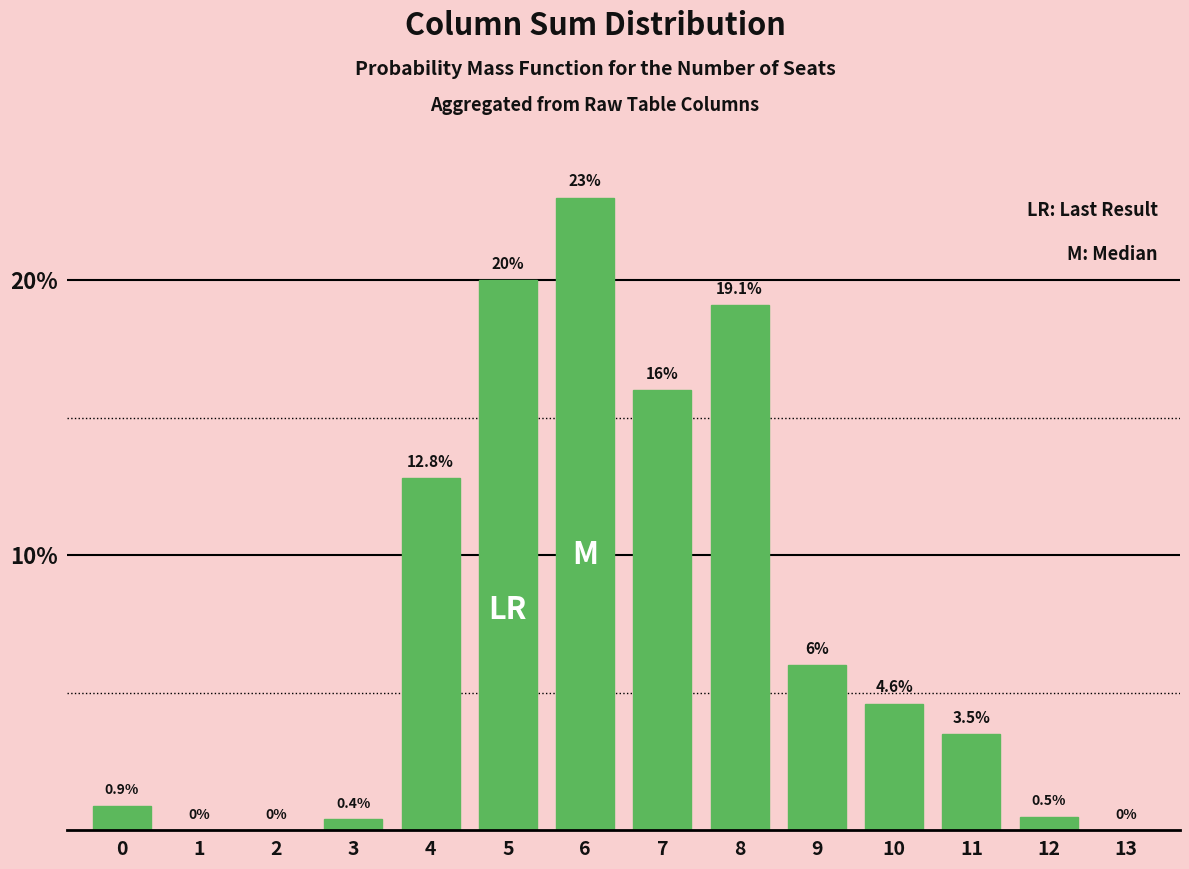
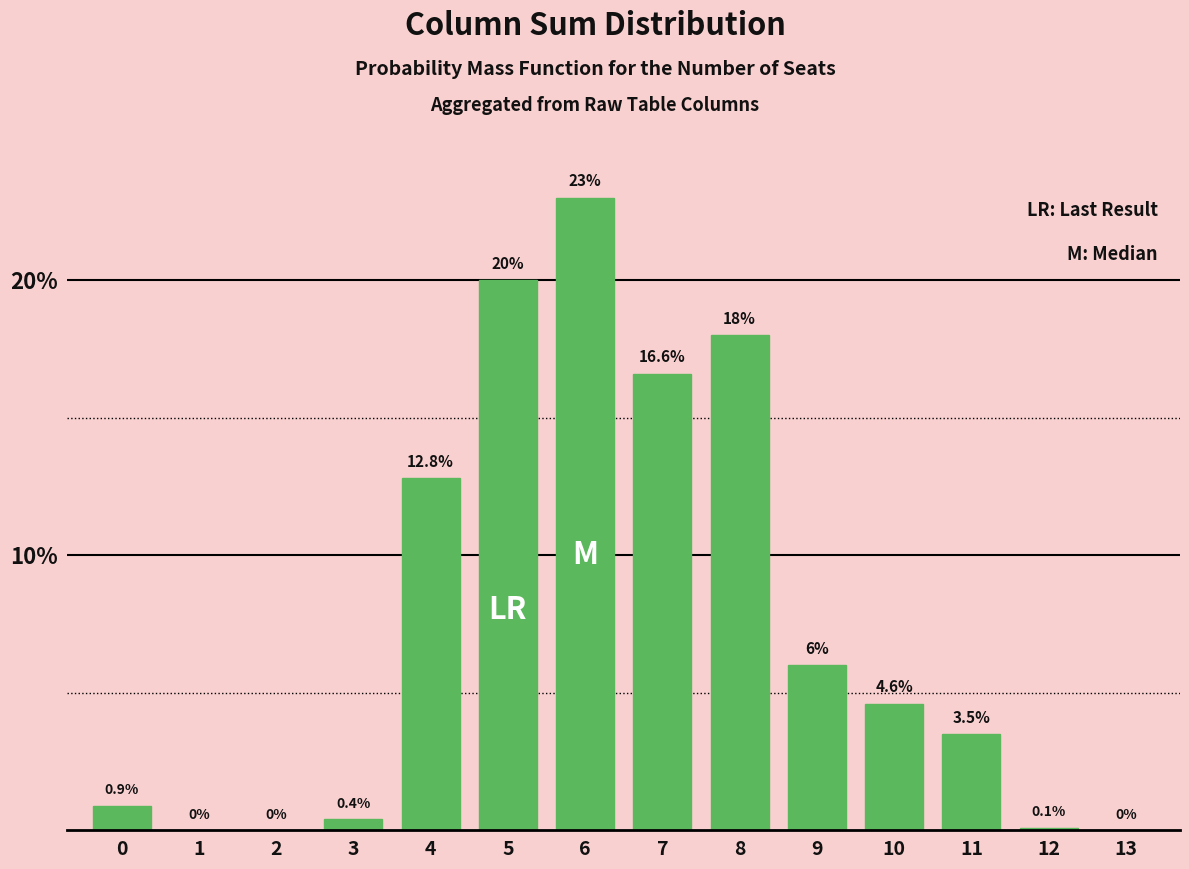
7: 16% -> 16.6%
8: 19.1% -> 18%
12: 0.5% -> 0.1%
